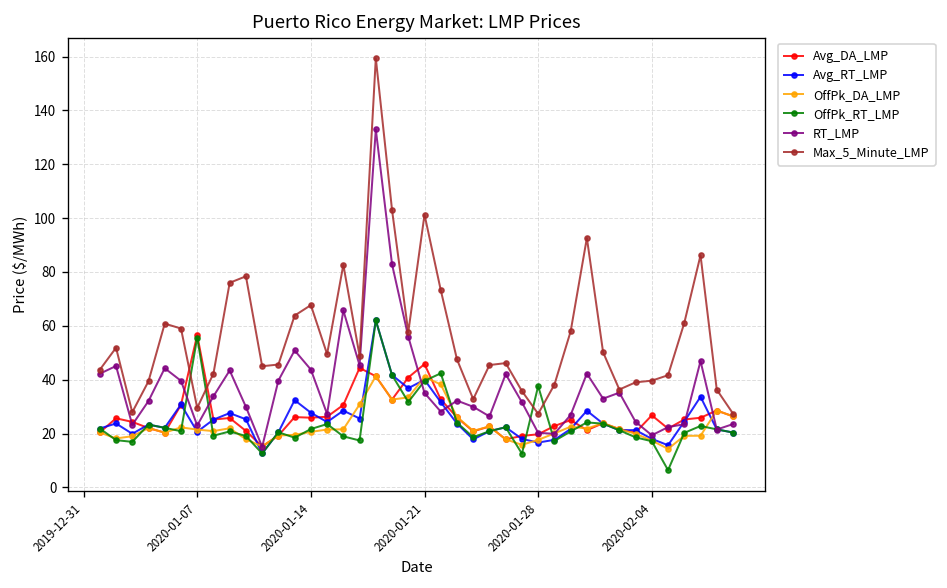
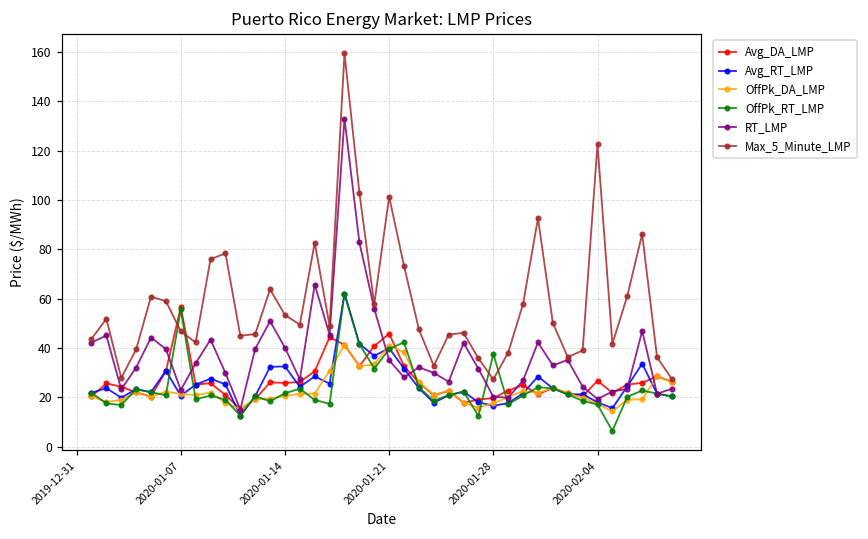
Max_5_Minute_LMP, 2020-01-07: 30 -> 47
Avg_RT_LMP, 2020-01-14: 28 -> 33
RT_LMP, 2020-01-14: 44 -> 40
Max_5_Minute_LMP, 2020-01-14: 68 -> 53
Max_5_Minute_LMP, 2020-02-04: 40 -> 123
